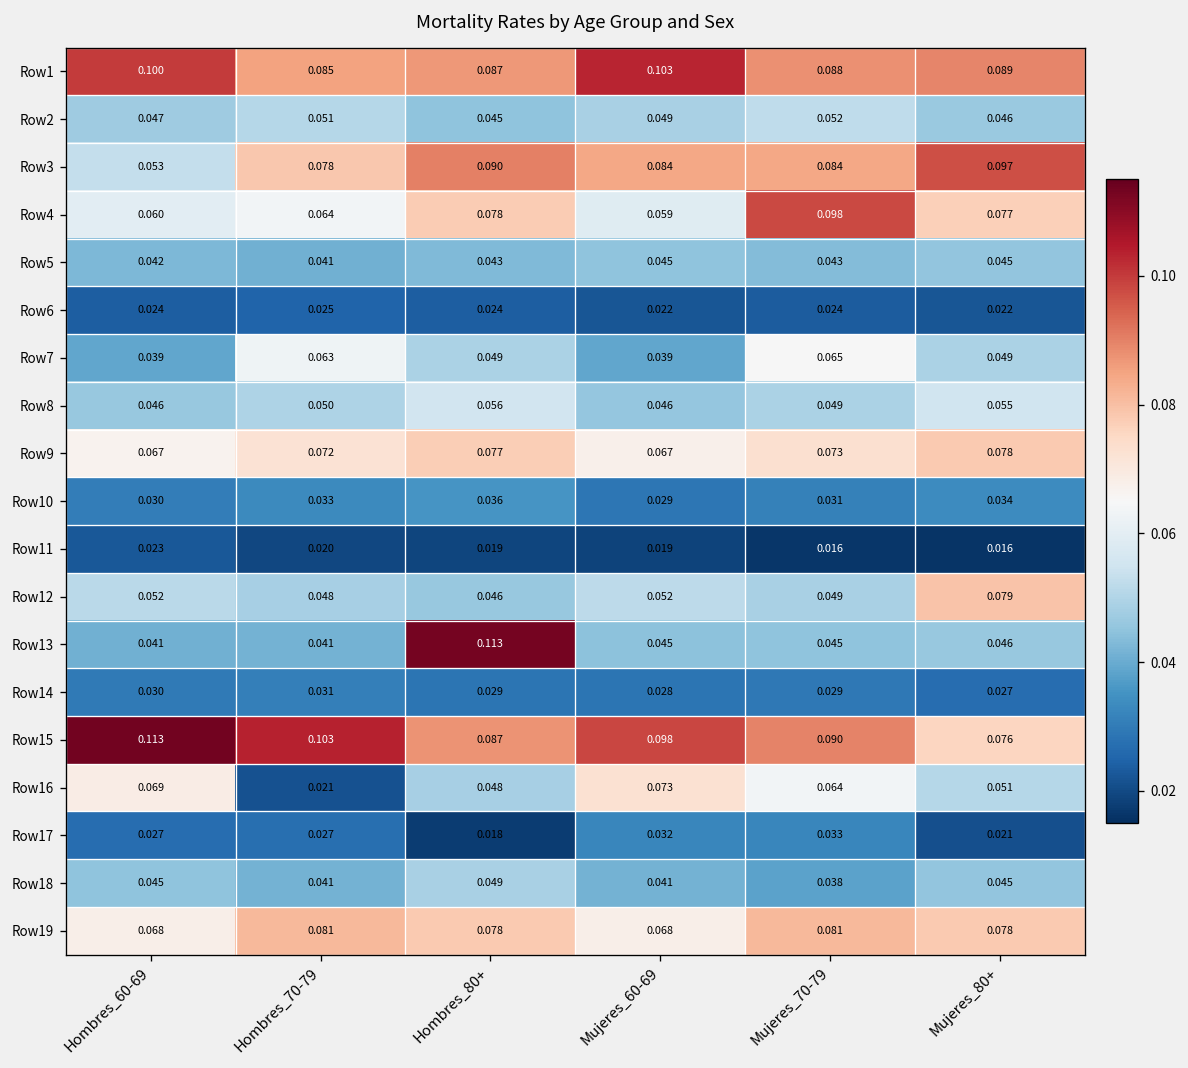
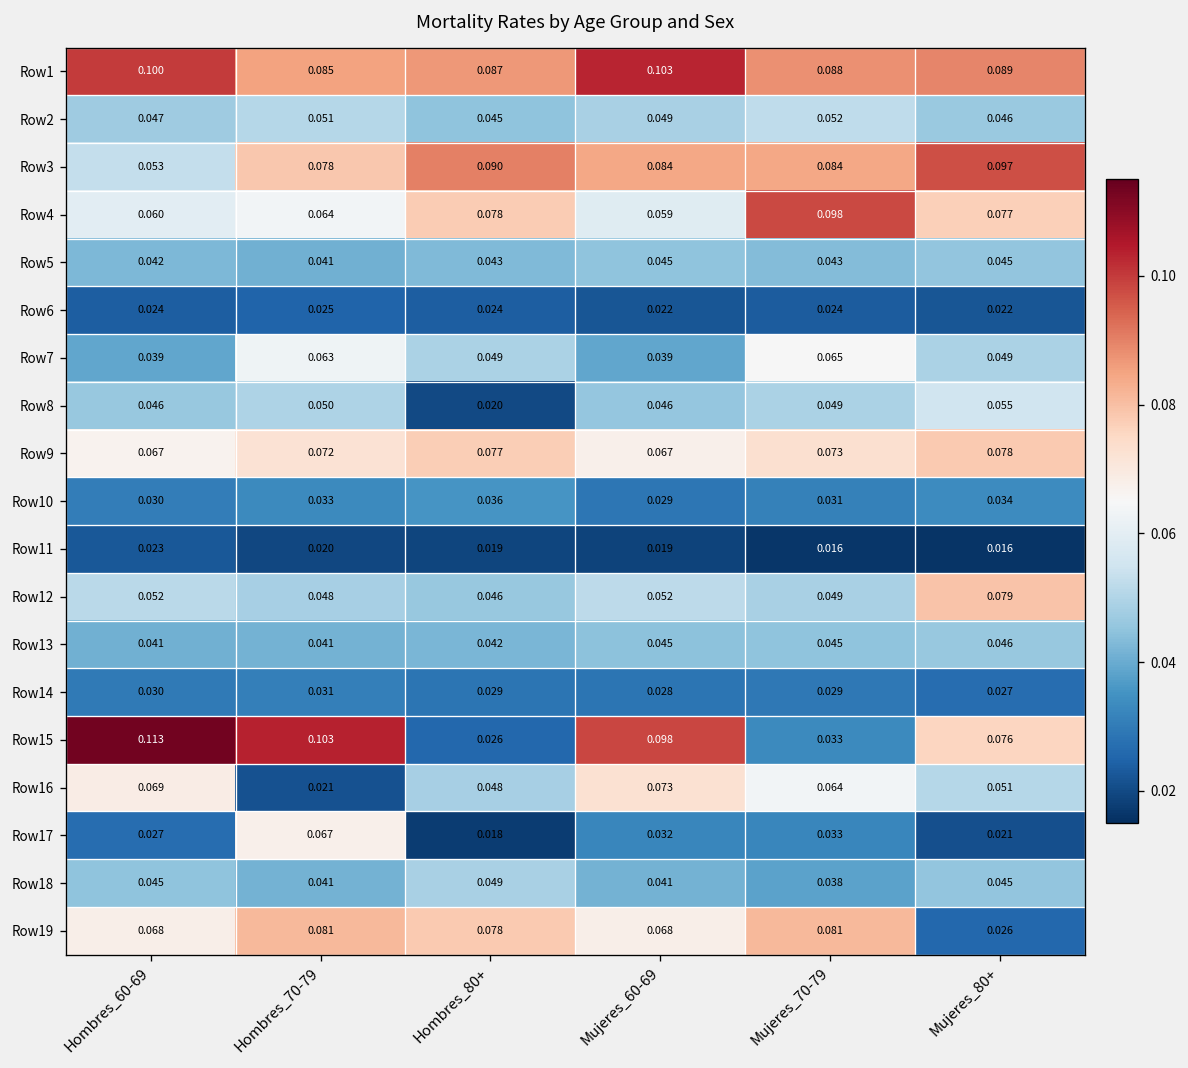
Row8, Hombres_80+: 0.056 -> 0.020
Row13, Hombres_80+: 0.113 -> 0.042
Row15, Hombres_80+: 0.087 -> 0.026
Row15, Mujeres_70-79: 0.090 -> 0.033
Row17, Hombres_70-79: 0.027 -> 0.067
Row19, Mujeres_80+: 0.078 -> 0.026
